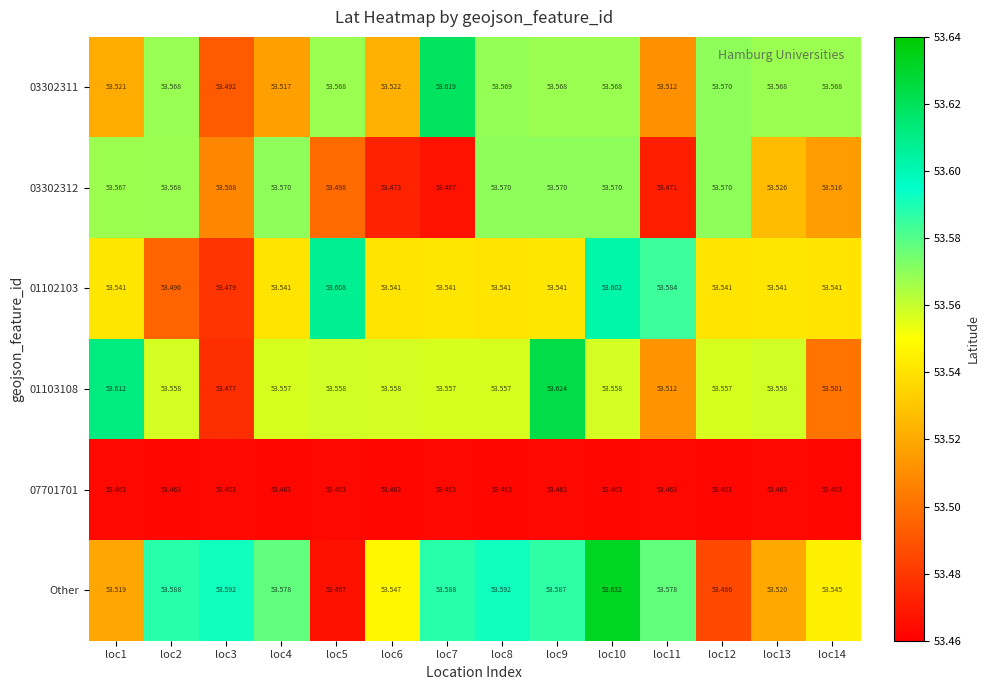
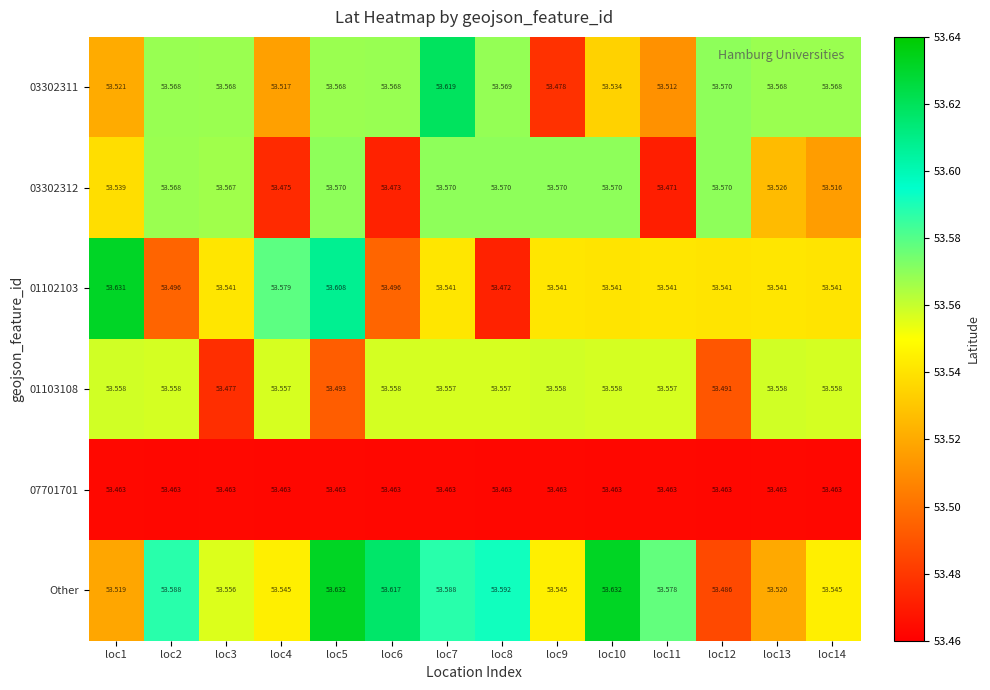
03302311, loc3: 53.492 -> 53.568
03302311, loc6: 53.522 -> 53.568
03302311, loc9: 53.568 -> 53.478
03302311, loc10: 53.568 -> 53.534
03302312, loc1: 53.567 -> 53.539
03302312, loc3: 53.508 -> 53.567
03302312, loc4: 53.570 -> 53.475
03302312, loc5: 53.498 -> 53.570
03302312, loc7: 53.467 -> 53.570
01102103, loc1: 53.541 -> 53.631
01102103, loc3: 53.479 -> 53.541
01102103, loc4: 53.541 -> 53.579
01102103, loc6: 53.541 -> 53.496
01102103, loc8: 53.541 -> 53.472
01102103, loc10: 53.602 -> 53.541
01102103, loc11: 53.584 -> 53.541
01103108, loc1: 53.612 -> 53.558
01103108, loc5: 53.558 -> 53.493
01103108, loc9: 53.624 -> 53.558
01103108, loc11: 53.512 -> 53.557
01103108, loc12: 53.557 -> 53.491
01103108, loc14: 53.501 -> 53.558
Other, loc3: 53.592 -> 53.556
Other, loc4: 53.578 -> 53.545
Other, loc5: 53.467 -> 53.632
Other, loc6: 53.547 -> 53.617
Other, loc9: 53.587 -> 53.545
